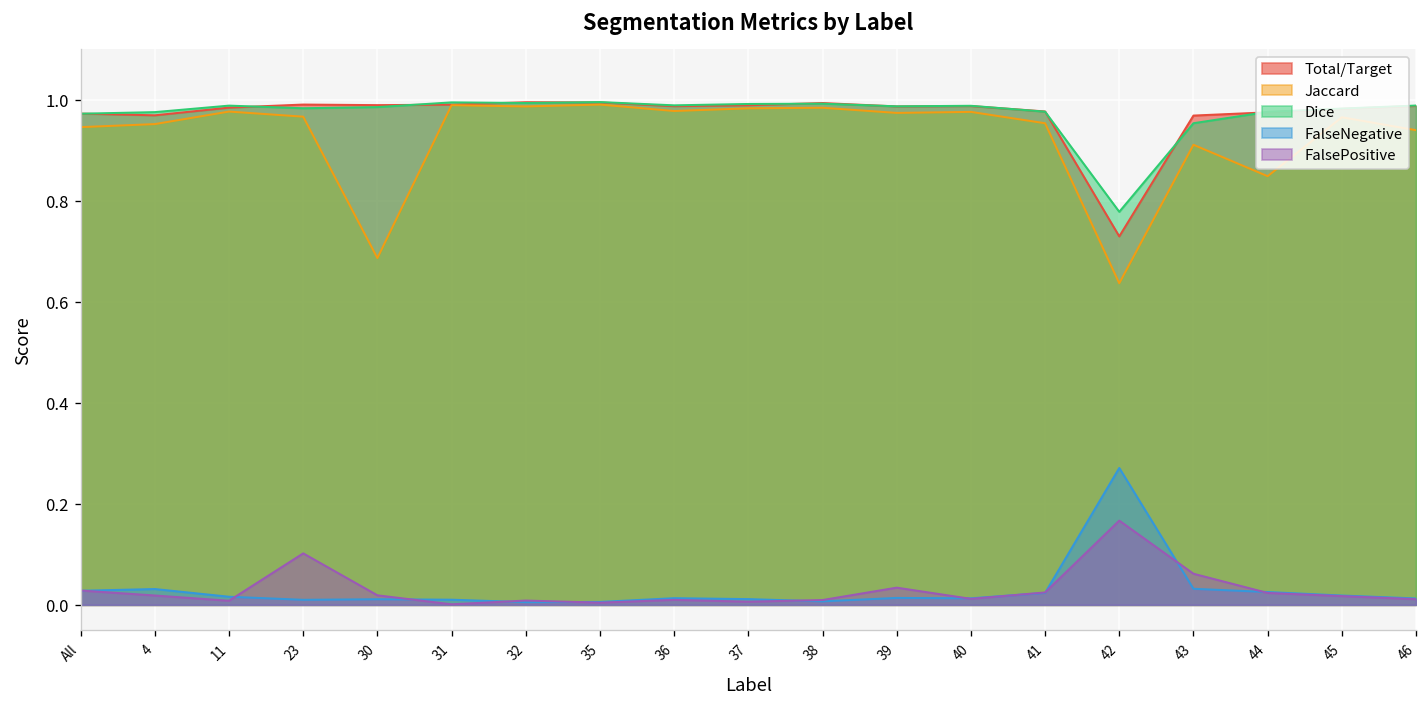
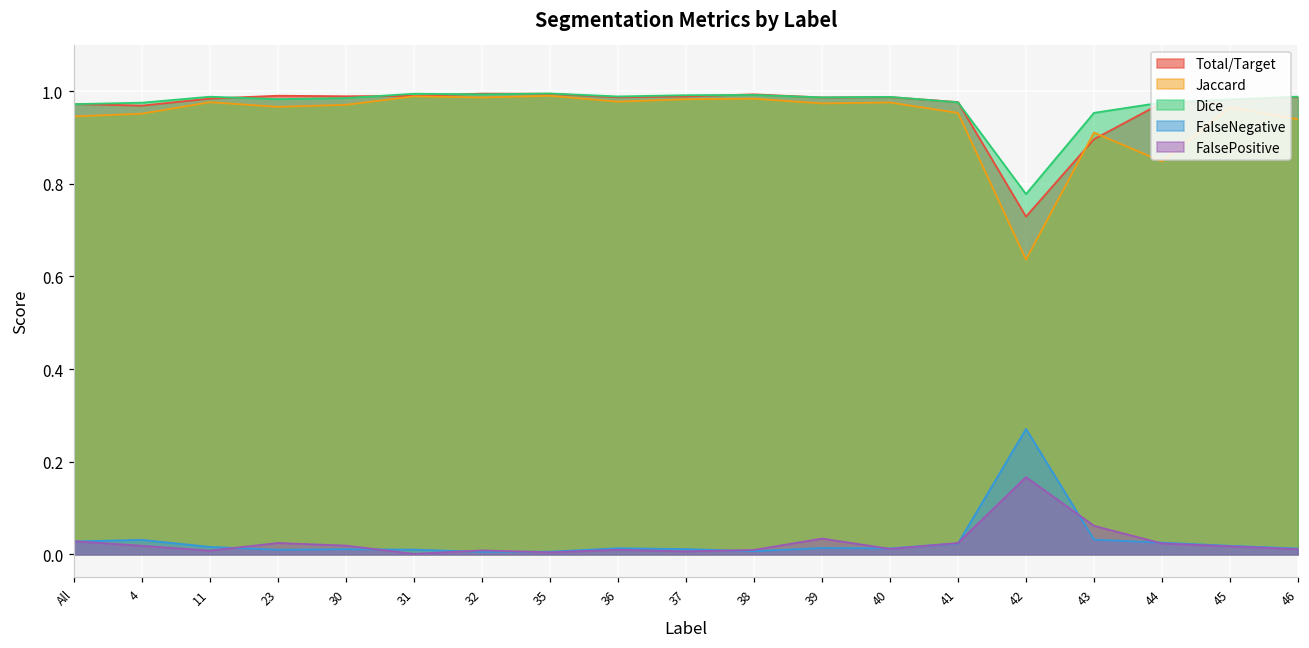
FalsePositive, 23: 0.10 -> 0.02
Jaccard, 30: 0.69 -> 0.97
Total/Target, 43: 0.97 -> 0.90
